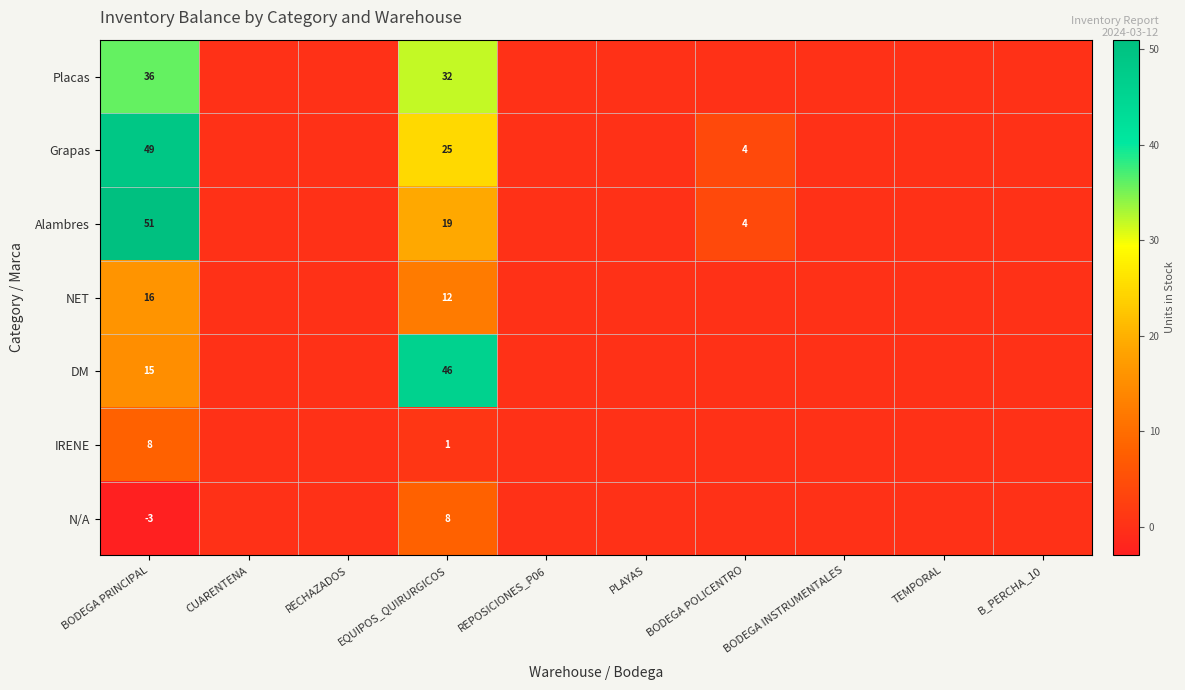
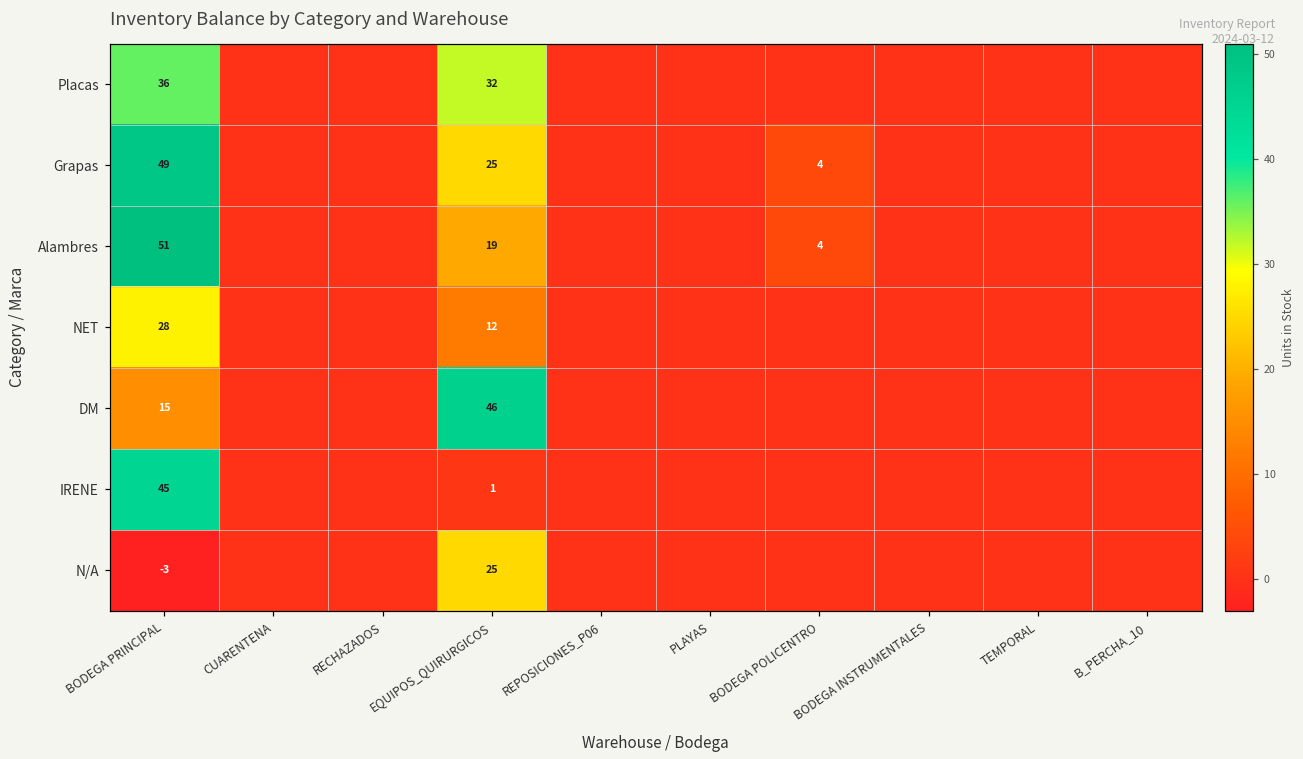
NET, BODEGA PRINCIPAL: 16 -> 28
IRENE, BODEGA PRINCIPAL: 8 -> 45
N/A, EQUIPOS_QUIRURGICOS: 8 -> 25
